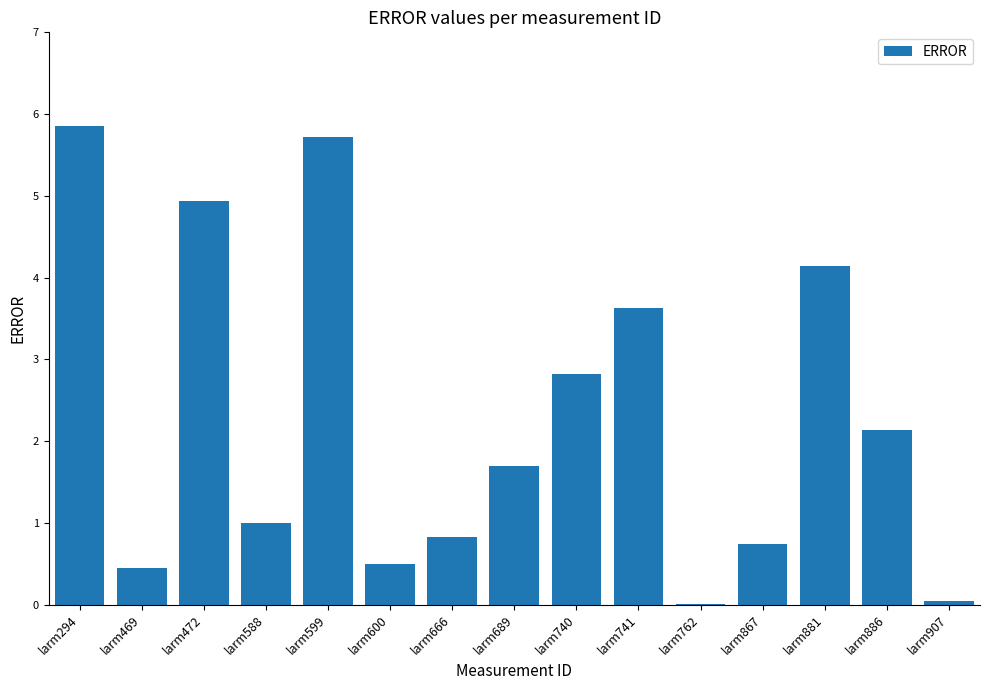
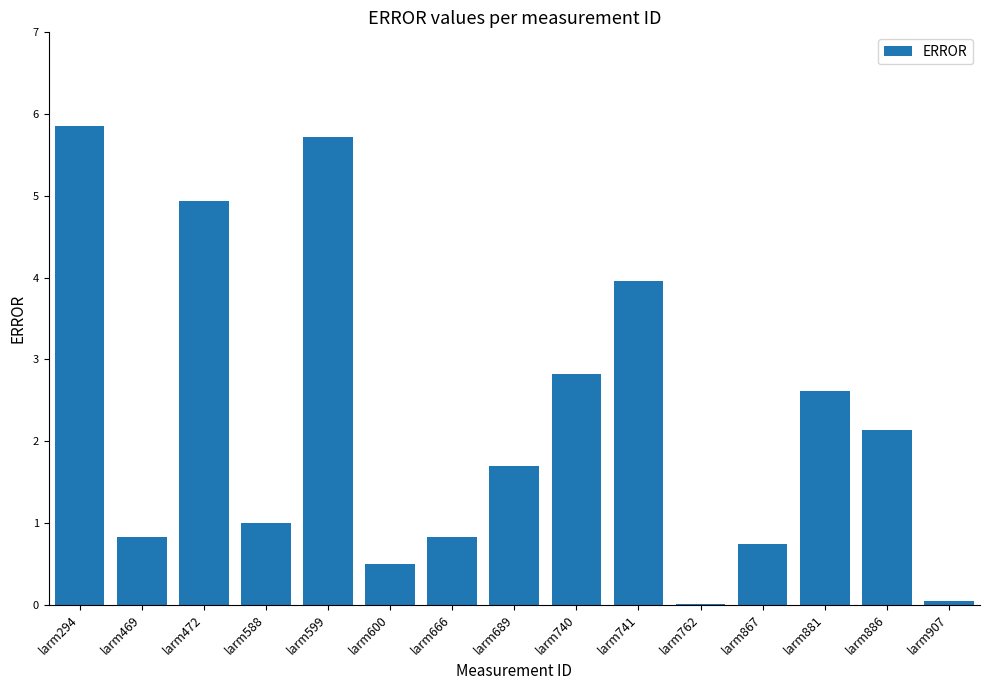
larm469: 0.4 -> 0.8
larm741: 3.6 -> 4.0
larm881: 4.1 -> 2.6
